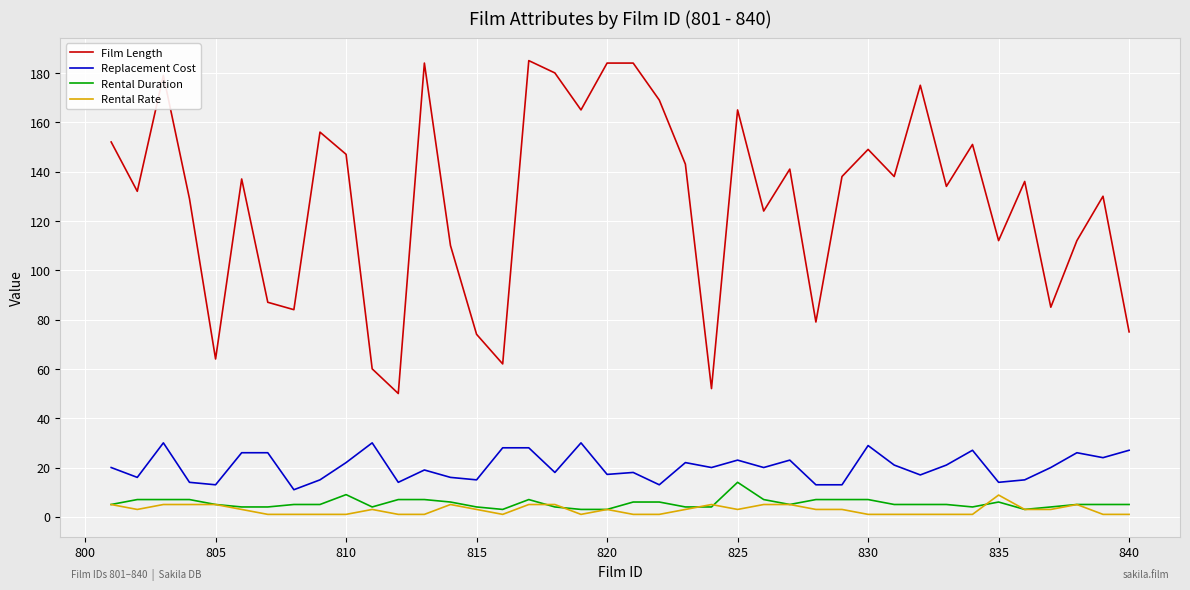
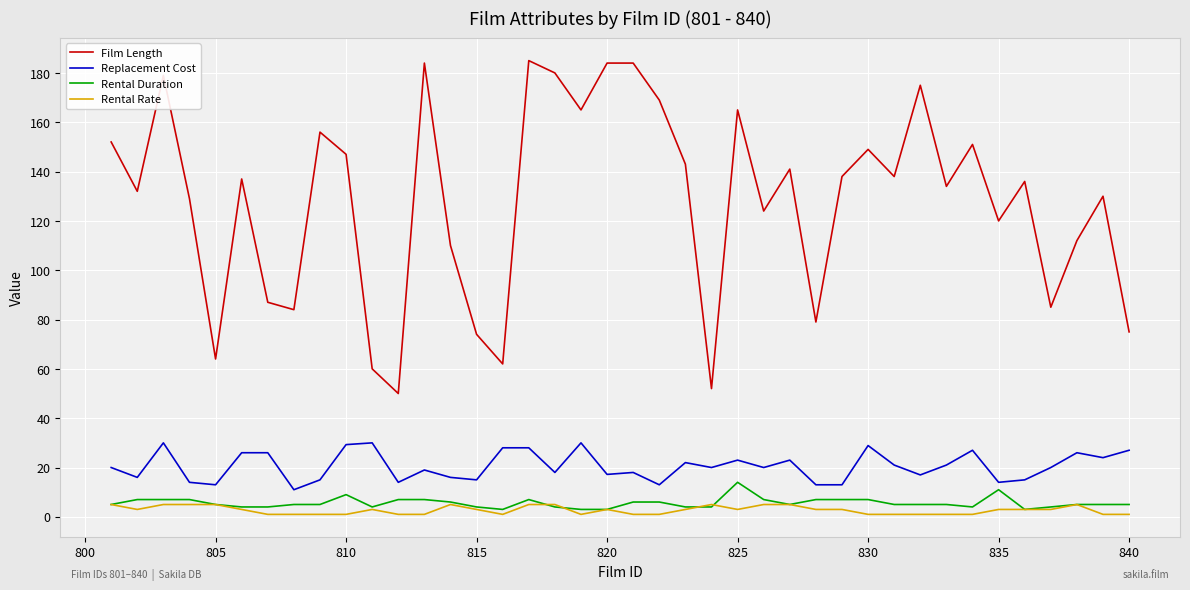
Replacement Cost, 810: 22 -> 29
Film Length, 835: 112 -> 120
Rental Duration, 835: 6 -> 11
Rental Rate, 835: 9 -> 3
